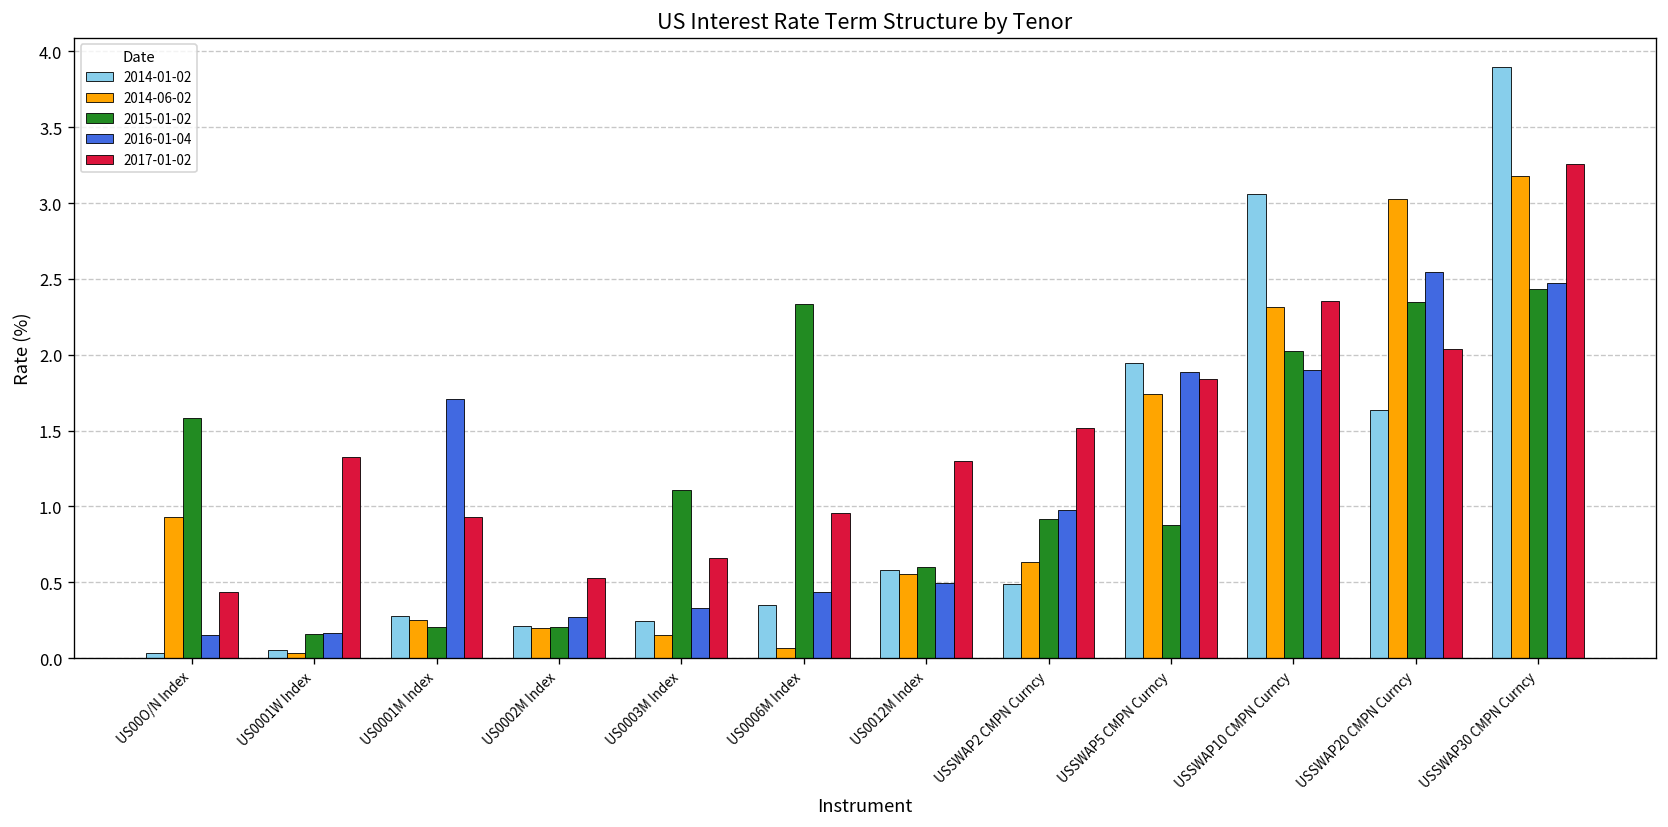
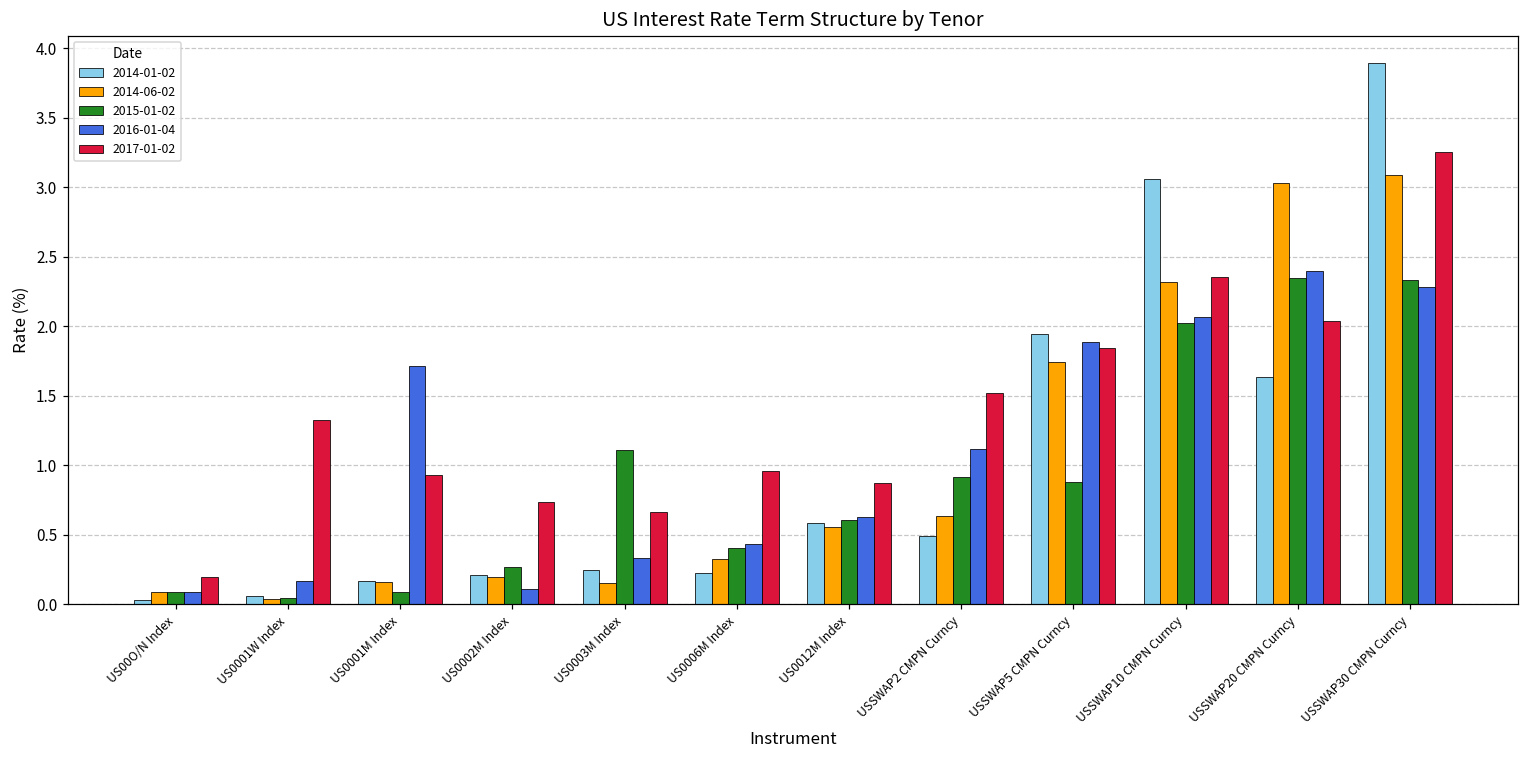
2014-06-02, US00O/N Index: 0.93 -> 0.09
2015-01-02, US00O/N Index: 1.58 -> 0.09
2016-01-04, US00O/N Index: 0.15 -> 0.09
2017-01-02, US00O/N Index: 0.43 -> 0.19
2015-01-02, US0001W Index: 0.16 -> 0.05
2014-01-02, US0001M Index: 0.28 -> 0.17
2014-06-02, US0001M Index: 0.25 -> 0.16
2015-01-02, US0001M Index: 0.20 -> 0.08
2015-01-02, US0002M Index: 0.20 -> 0.27
2016-01-04, US0002M Index: 0.27 -> 0.11
2017-01-02, US0002M Index: 0.52 -> 0.73
2014-01-02, US0006M Index: 0.35 -> 0.22
2014-06-02, US0006M Index: 0.07 -> 0.32
2015-01-02, US0006M Index: 2.34 -> 0.40
2016-01-04, US0012M Index: 0.50 -> 0.63
2017-01-02, US0012M Index: 1.30 -> 0.87
2016-01-04, USSWAP2 CMPN Curncy: 0.98 -> 1.12
2016-01-04, USSWAP10 CMPN Curncy: 1.90 -> 2.07
2016-01-04, USSWAP20 CMPN Curncy: 2.55 -> 2.40
2014-06-02, USSWAP30 CMPN Curncy: 3.18 -> 3.09
2015-01-02, USSWAP30 CMPN Curncy: 2.43 -> 2.33
2016-01-04, USSWAP30 CMPN Curncy: 2.47 -> 2.28
